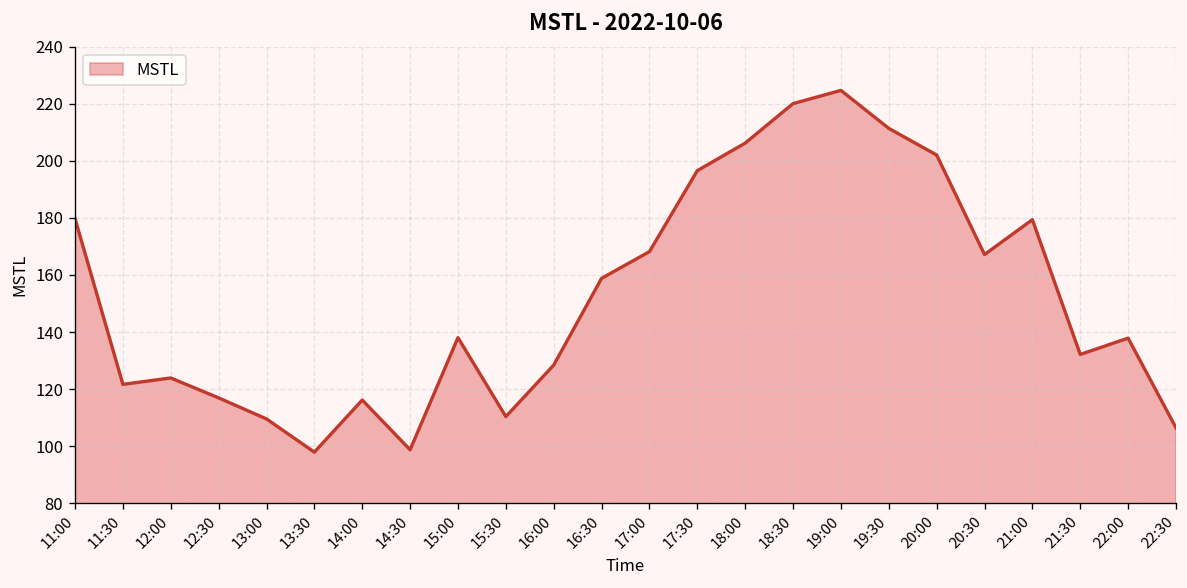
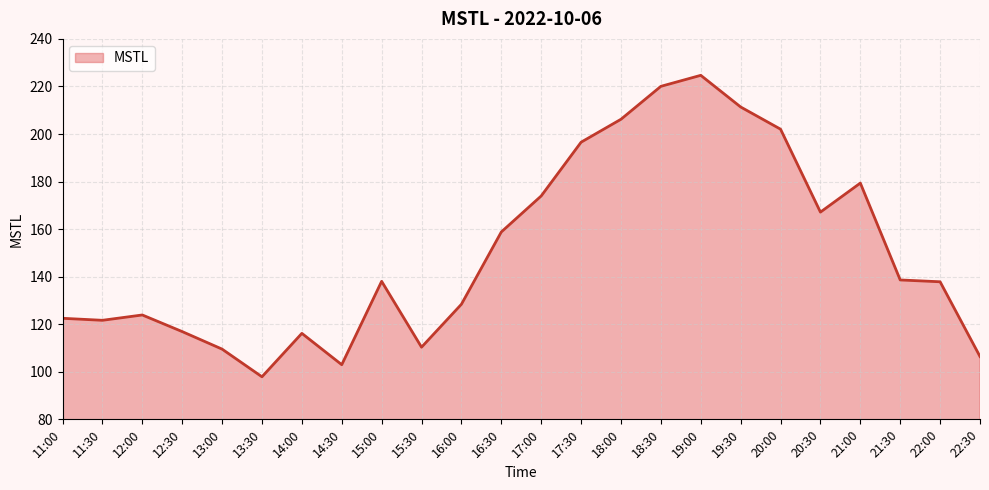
11:00: 180 -> 122
14:30: 99 -> 103
17:00: 168 -> 174
21:30: 132 -> 139
